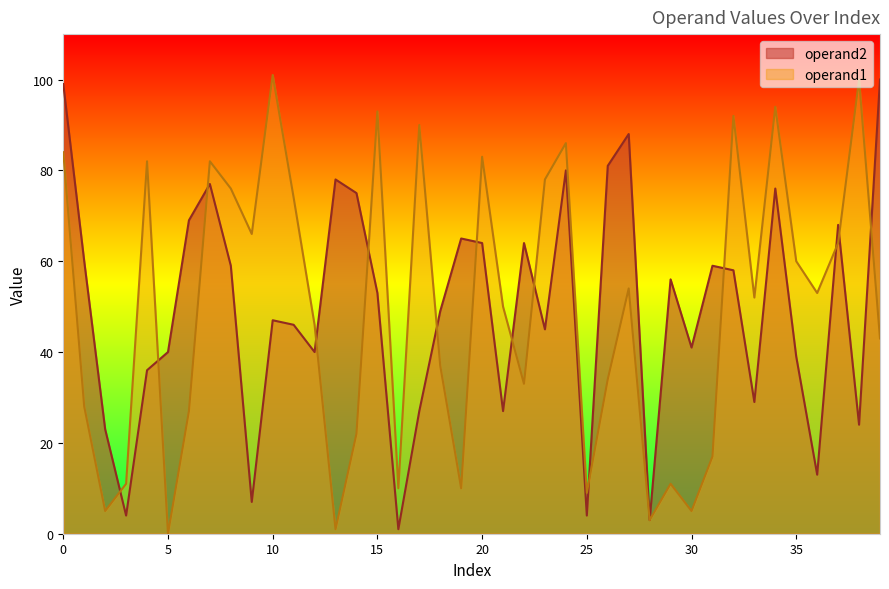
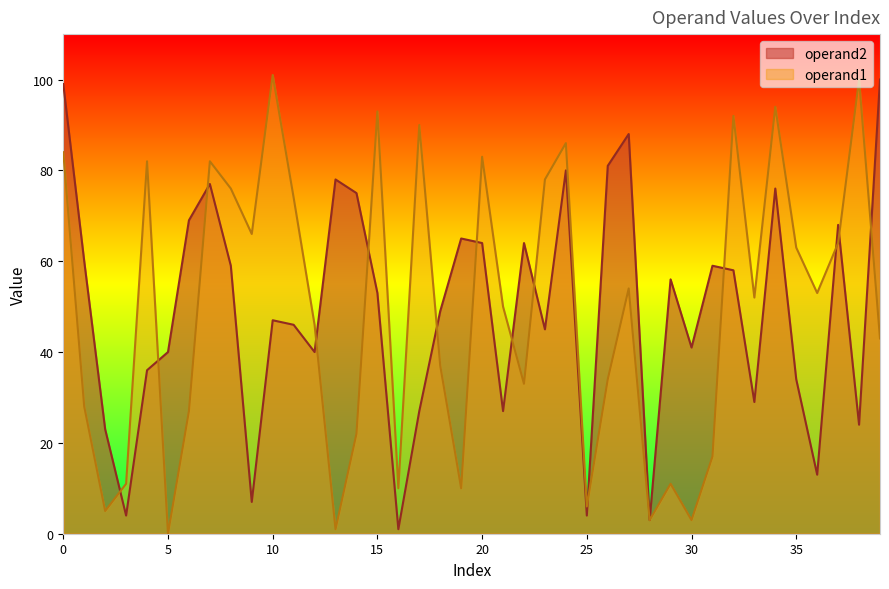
operand1, 25: 9 -> 6
operand1, 30: 5 -> 3
operand2, 35: 39 -> 34
operand1, 35: 60 -> 63
